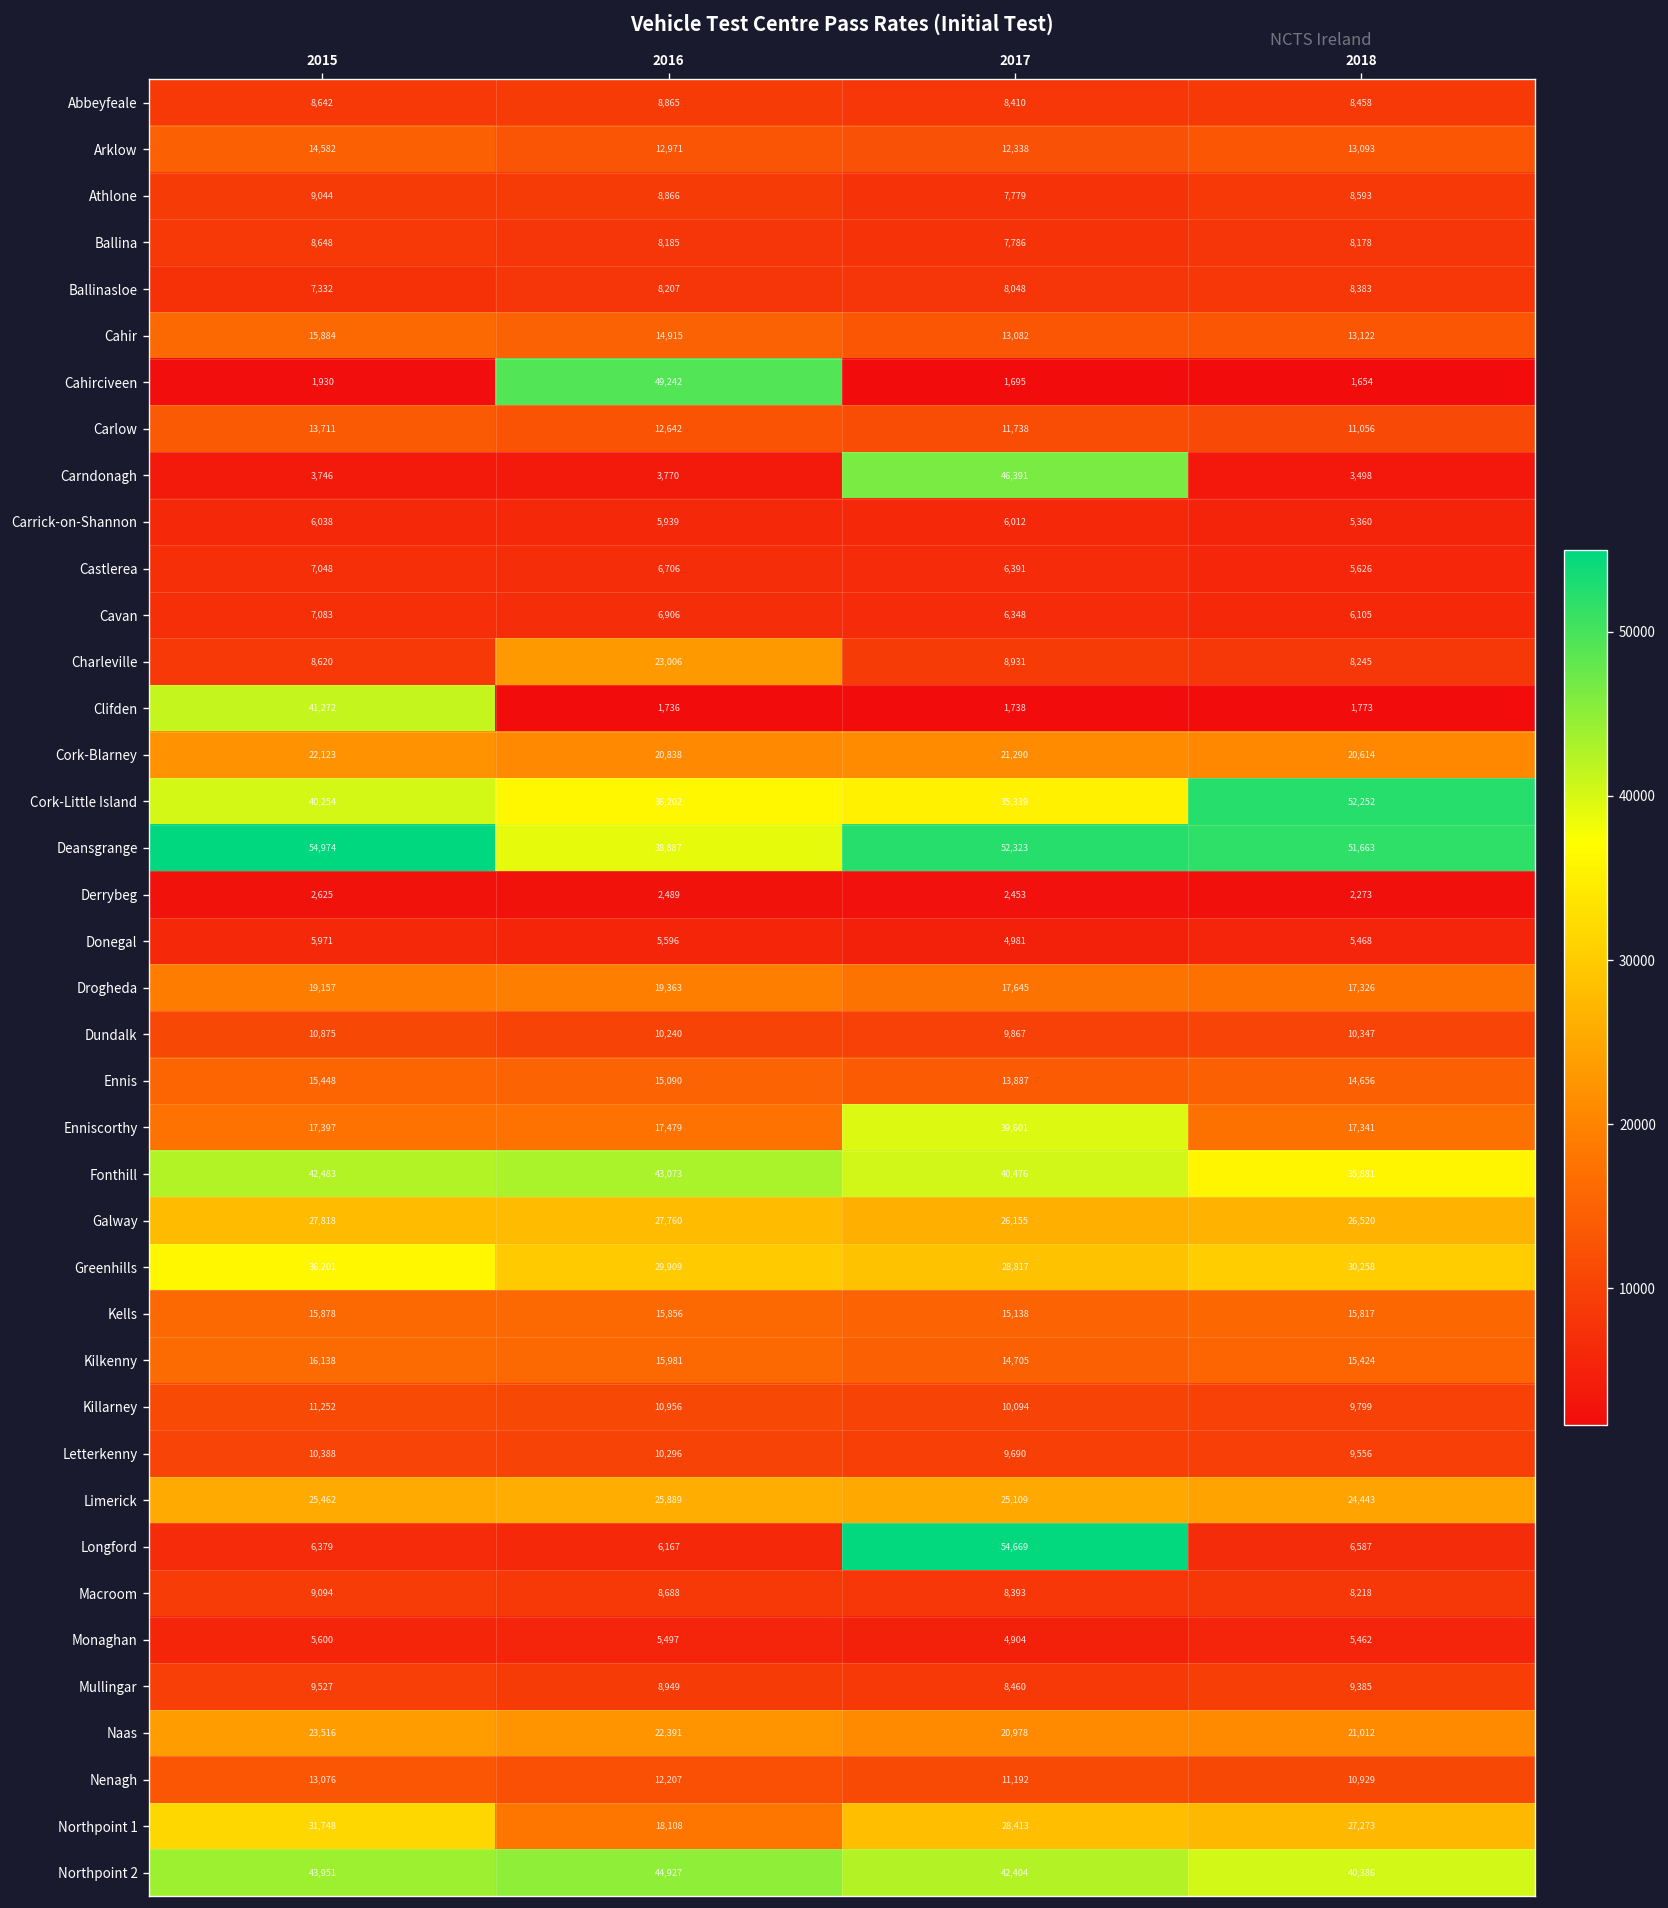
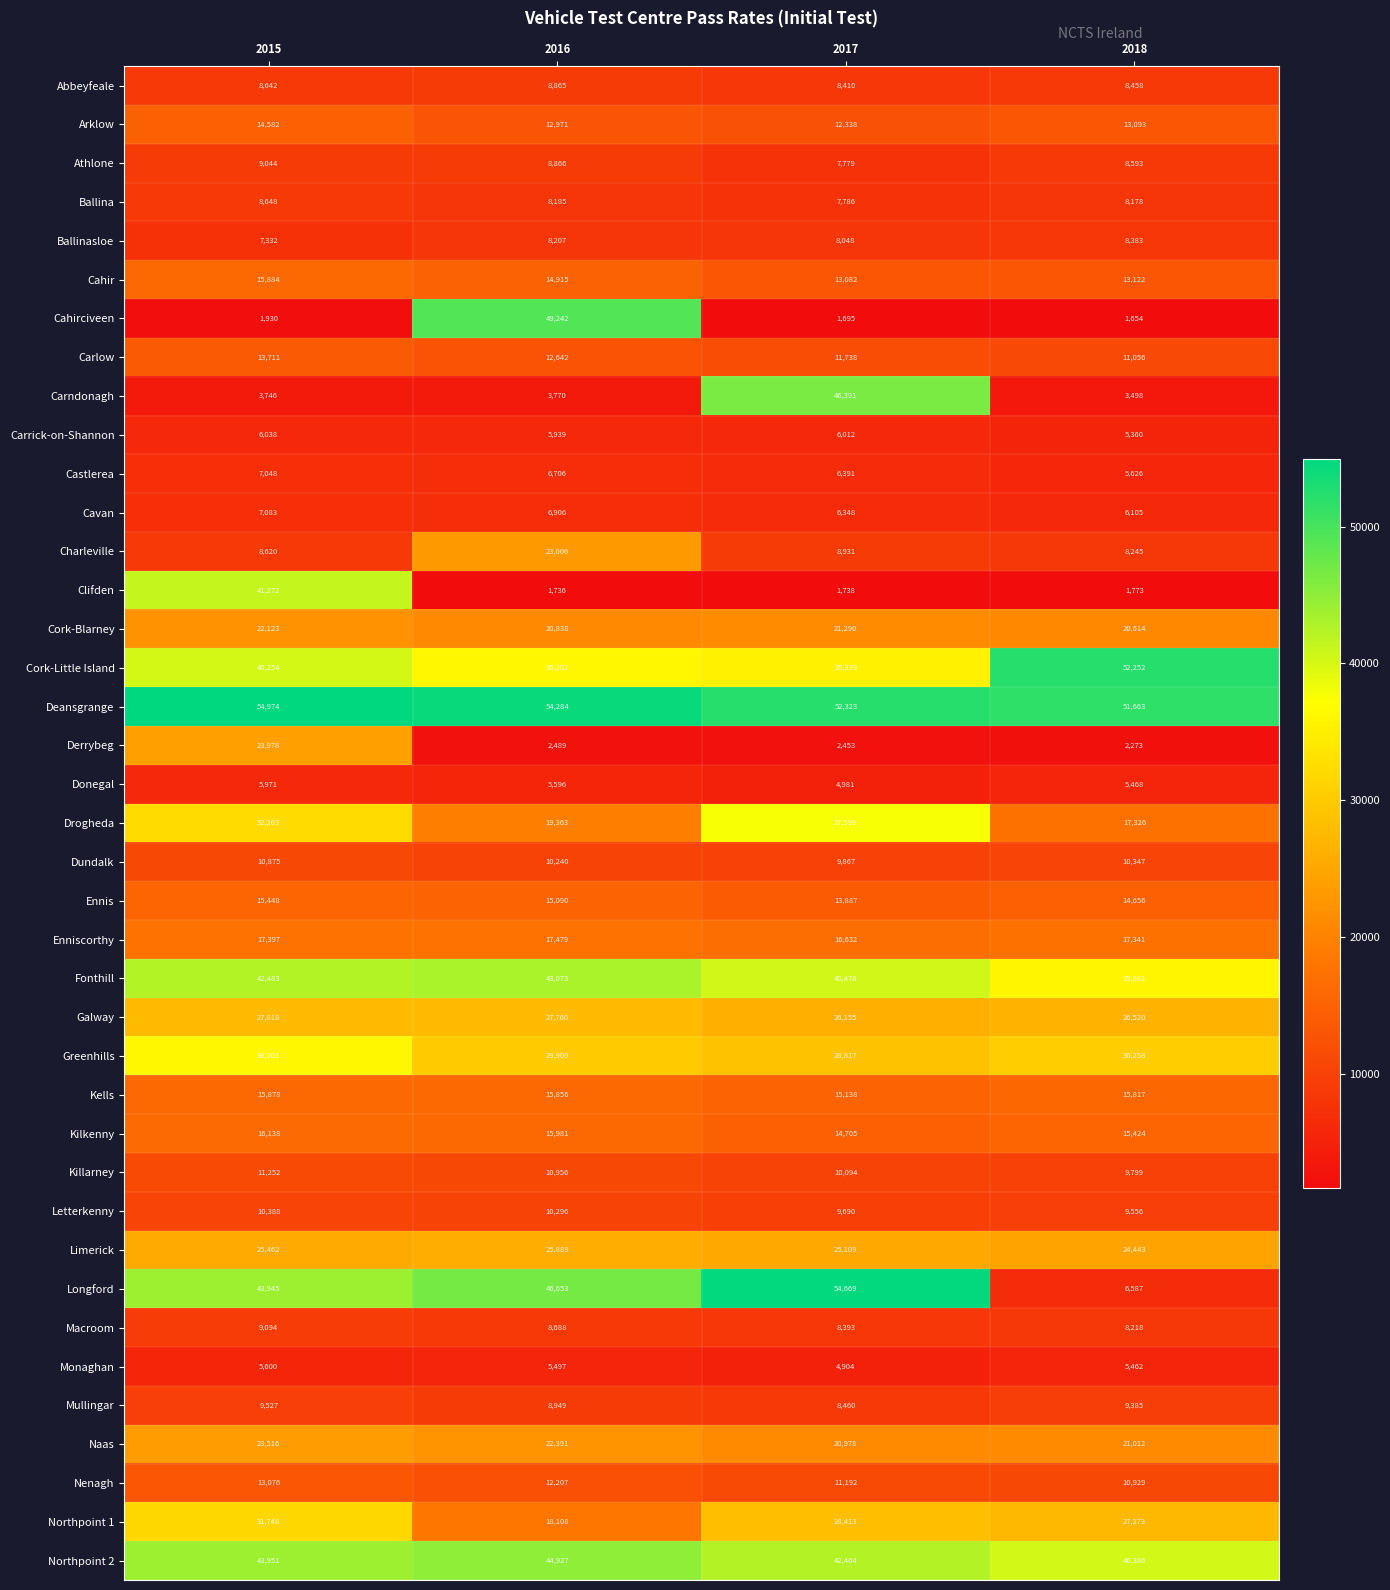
Deansgrange, 2016: 38,887 -> 54,284
Derrybeg, 2015: 2,625 -> 23,978
Drogheda, 2015: 19,157 -> 32,263
Drogheda, 2017: 17,645 -> 37,599
Enniscorthy, 2017: 39,601 -> 16,632
Longford, 2015: 6,379 -> 43,945
Longford, 2016: 6,167 -> 46,653
